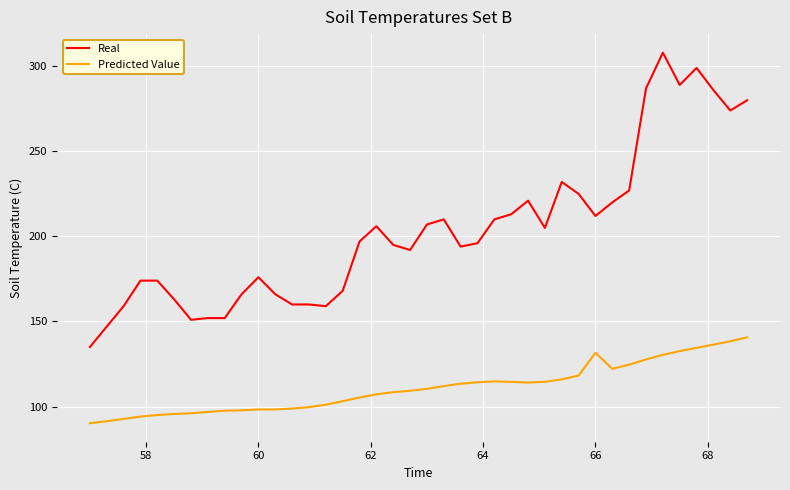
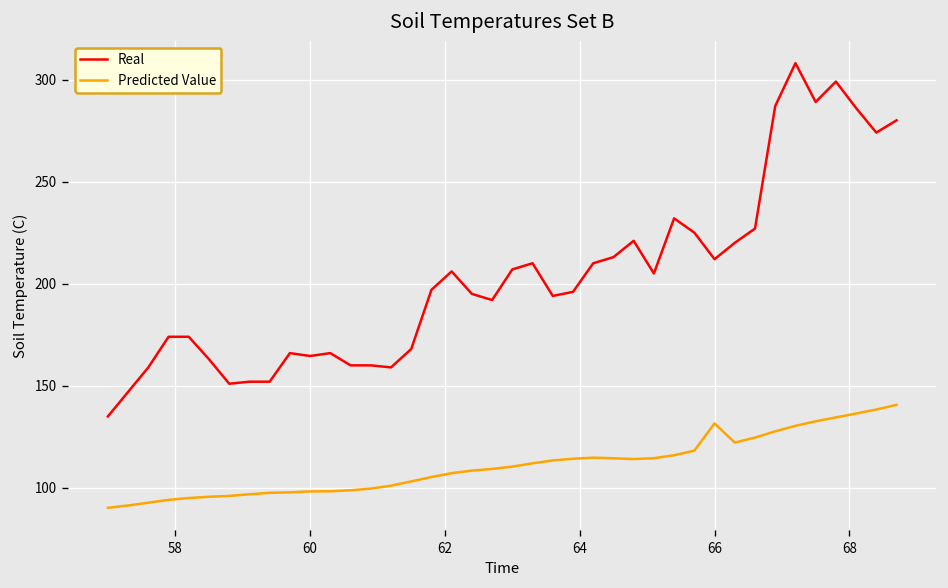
Real, 60: 176 -> 165
